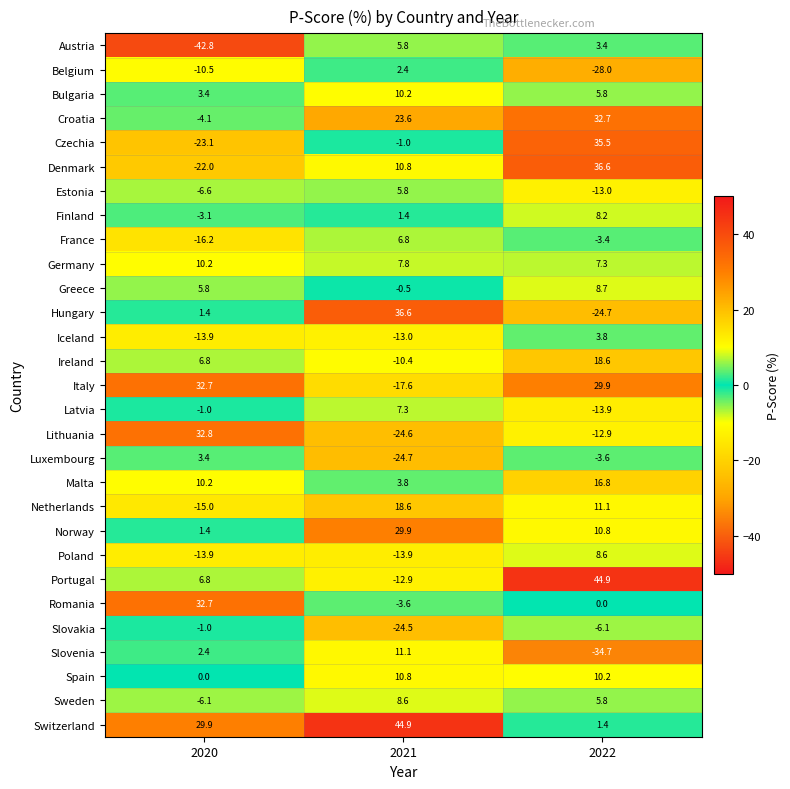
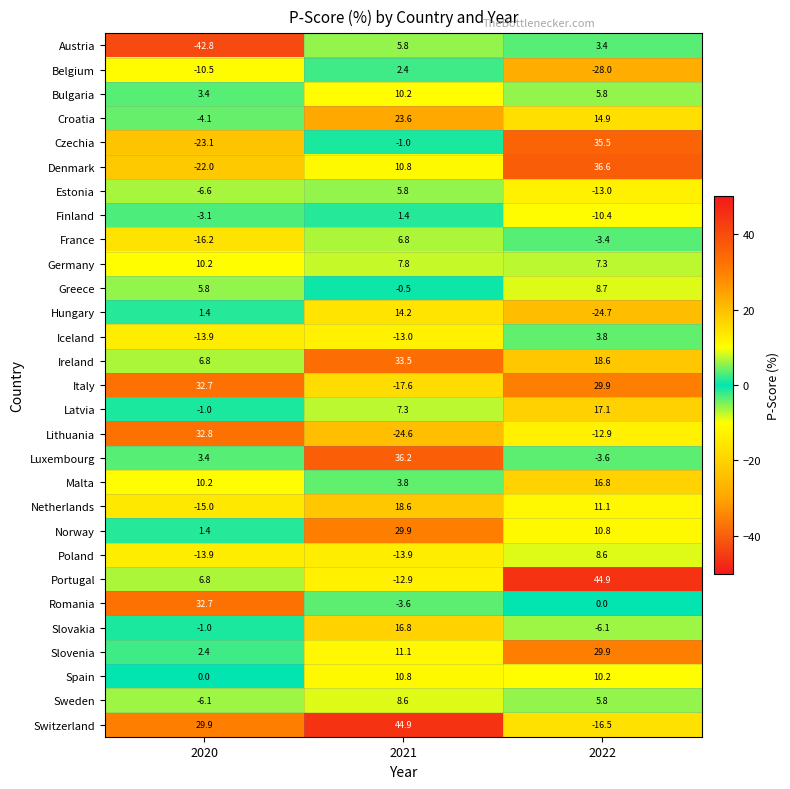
Croatia, 2022: 32.7 -> 14.9
Finland, 2022: 8.2 -> -10.4
Hungary, 2021: 36.6 -> 14.2
Ireland, 2021: -10.4 -> 33.5
Latvia, 2022: -13.9 -> 17.1
Luxembourg, 2021: -24.7 -> 36.2
Slovakia, 2021: -24.5 -> 16.8
Slovenia, 2022: -34.7 -> 29.9
Switzerland, 2022: 1.4 -> -16.5
